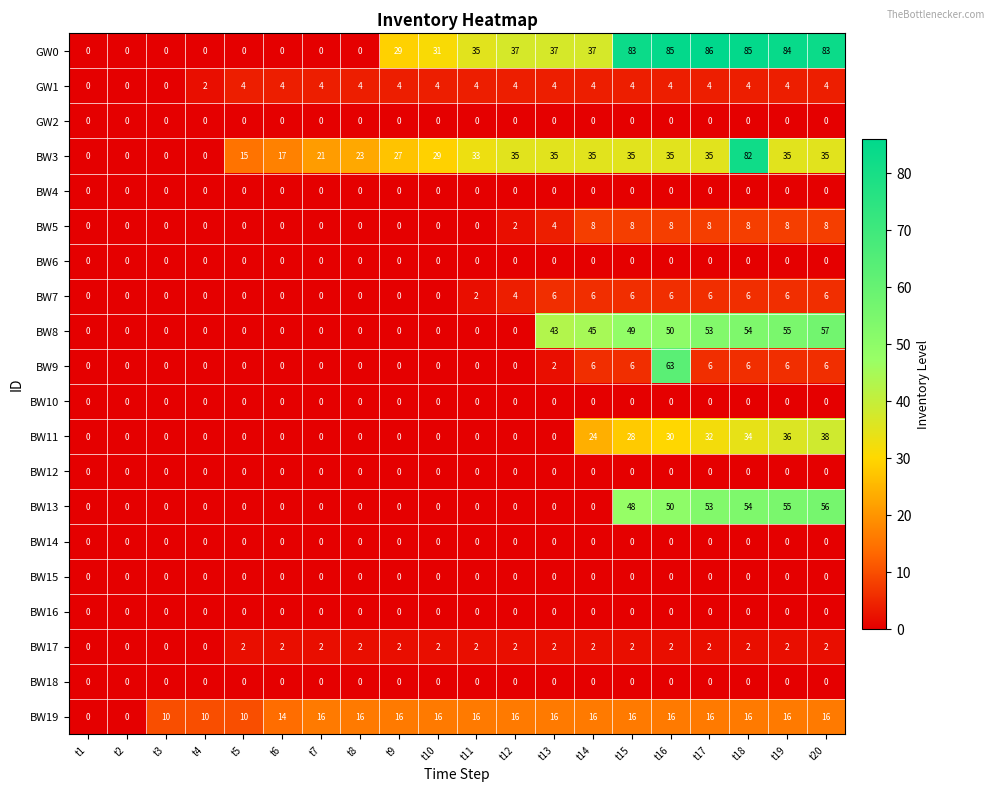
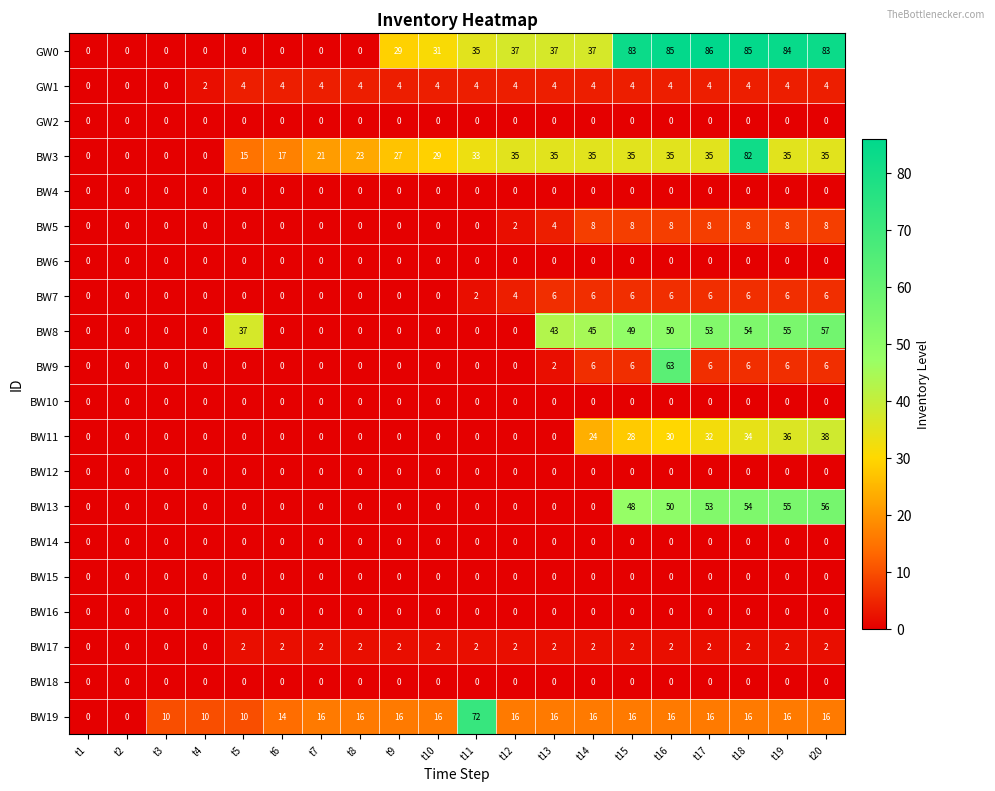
BW8, t5: 0 -> 37
BW19, t11: 16 -> 72
